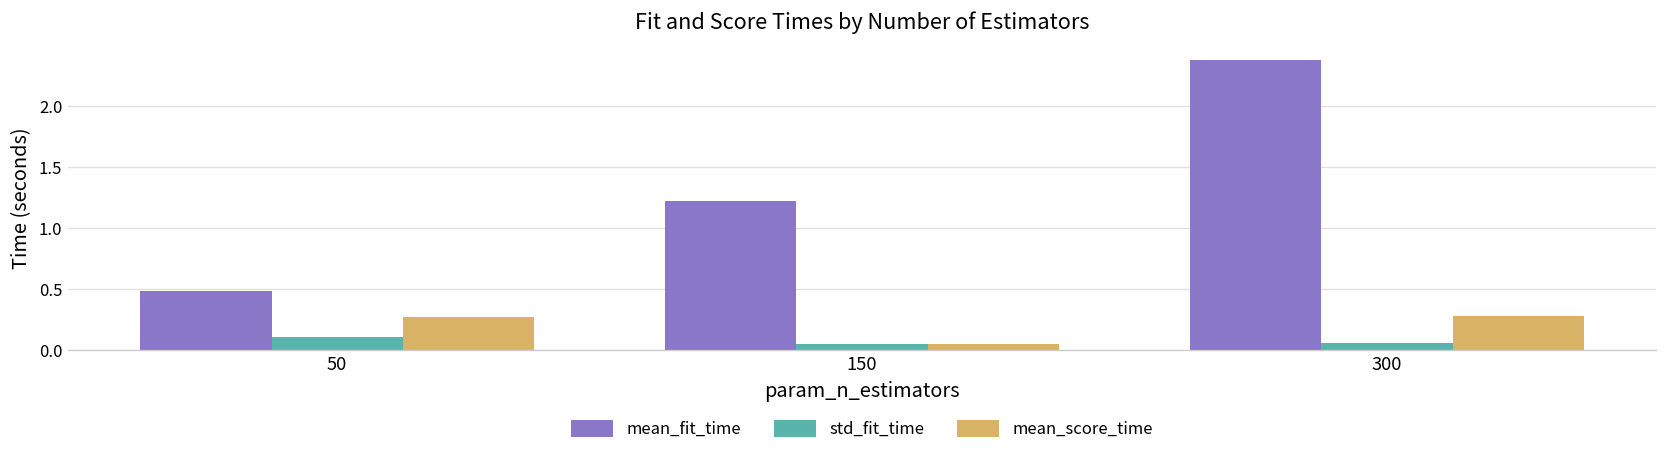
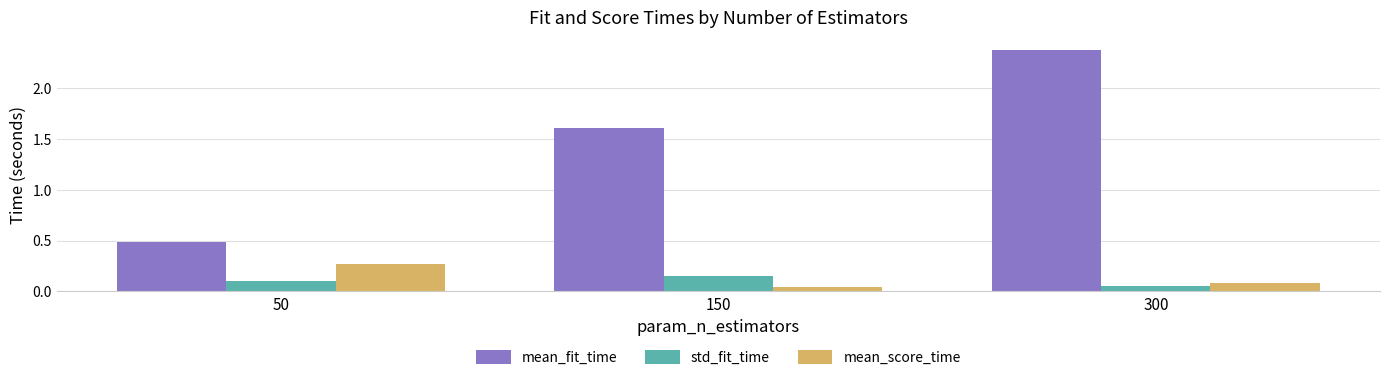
mean_fit_time, 150: 1.22 -> 1.60
std_fit_time, 150: 0.04 -> 0.15
mean_score_time, 300: 0.28 -> 0.09
